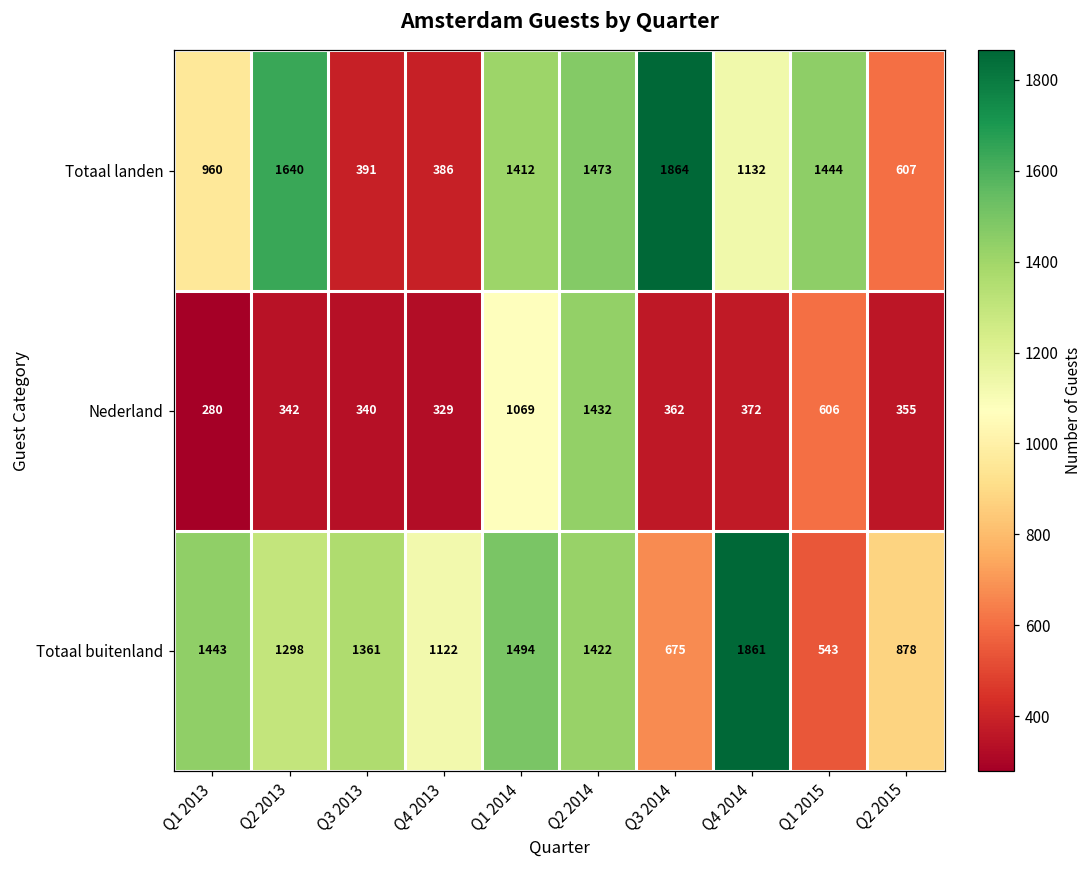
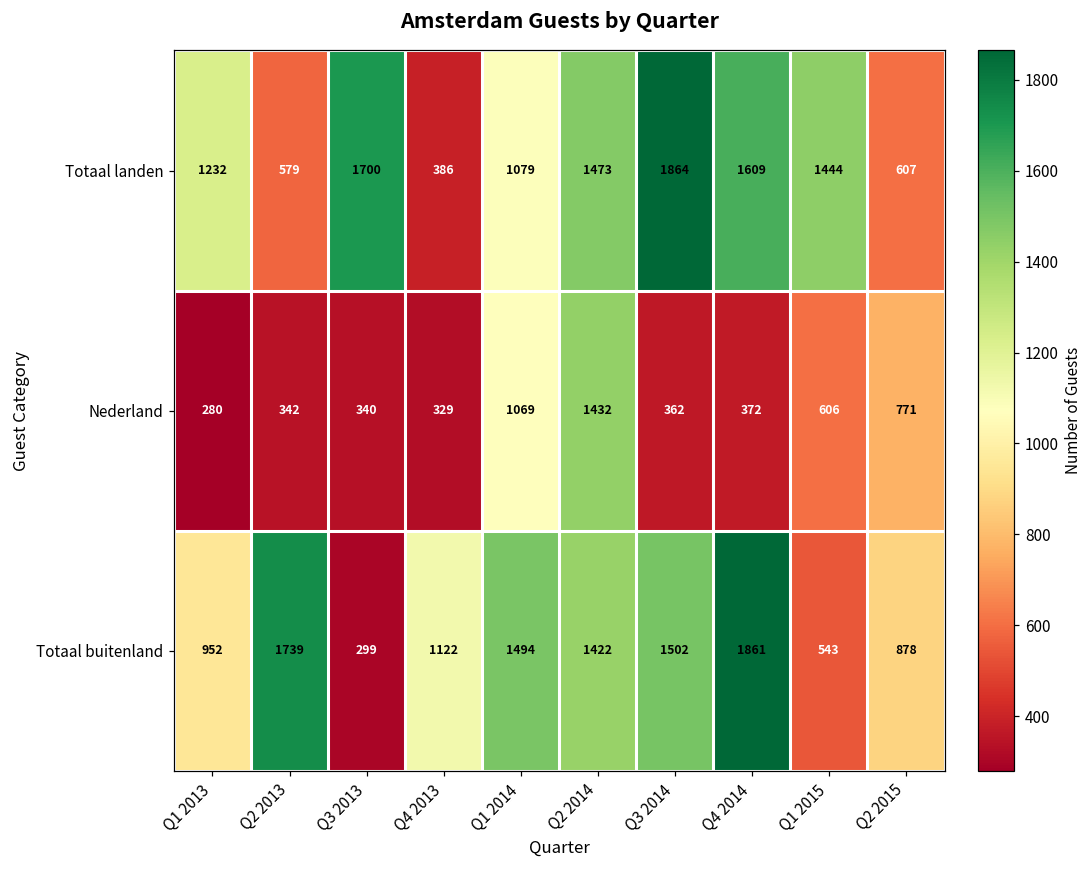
Totaal landen, Q1 2013: 960 -> 1232
Totaal landen, Q2 2013: 1640 -> 579
Totaal landen, Q3 2013: 391 -> 1700
Totaal landen, Q1 2014: 1412 -> 1079
Totaal landen, Q4 2014: 1132 -> 1609
Nederland, Q2 2015: 355 -> 771
Totaal buitenland, Q1 2013: 1443 -> 952
Totaal buitenland, Q2 2013: 1298 -> 1739
Totaal buitenland, Q3 2013: 1361 -> 299
Totaal buitenland, Q3 2014: 675 -> 1502
